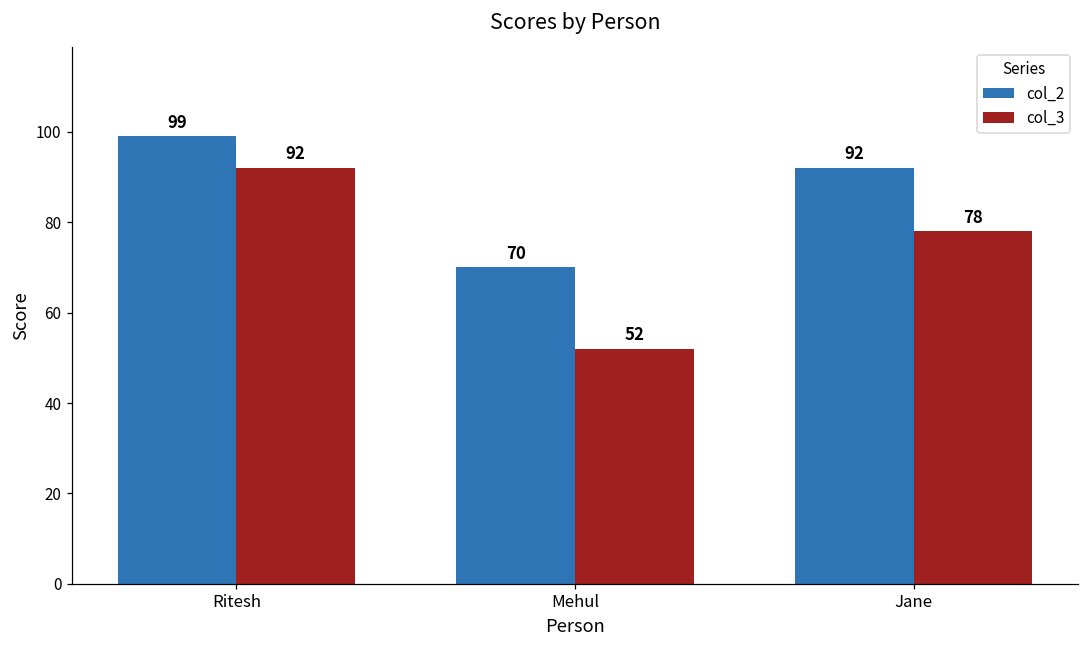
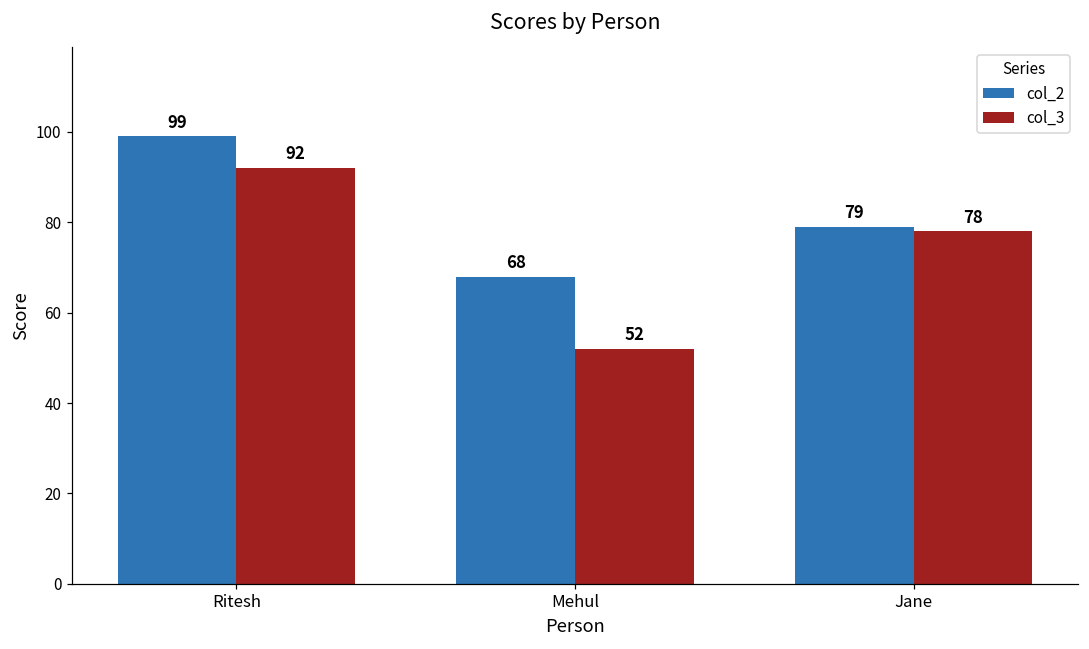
col_2, Mehul: 70 -> 68
col_2, Jane: 92 -> 79
